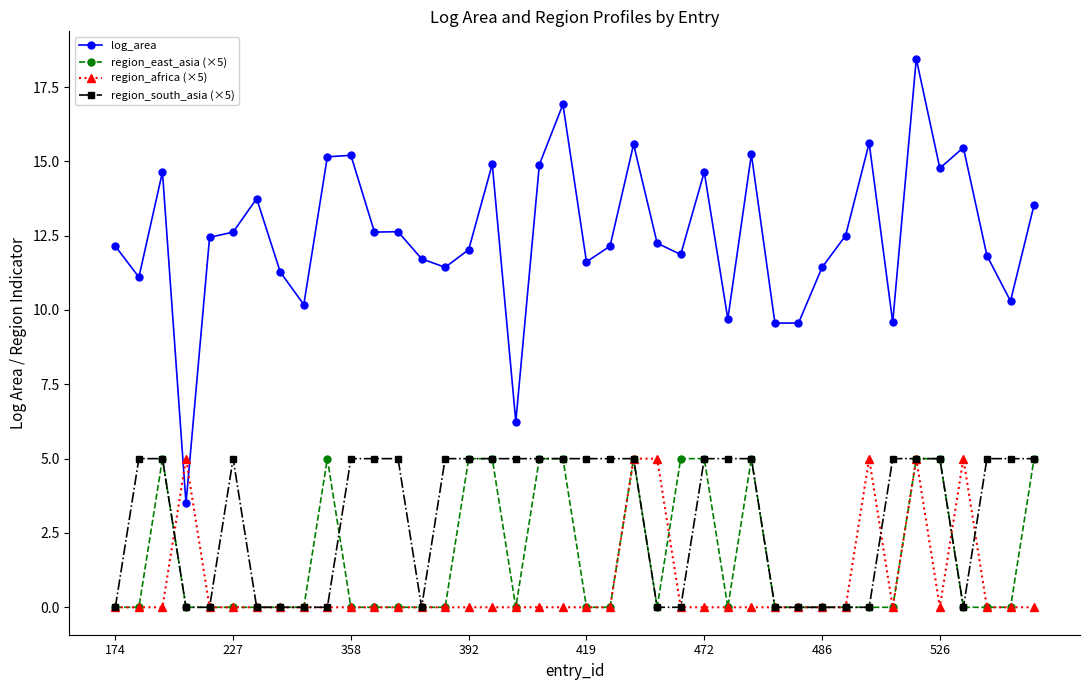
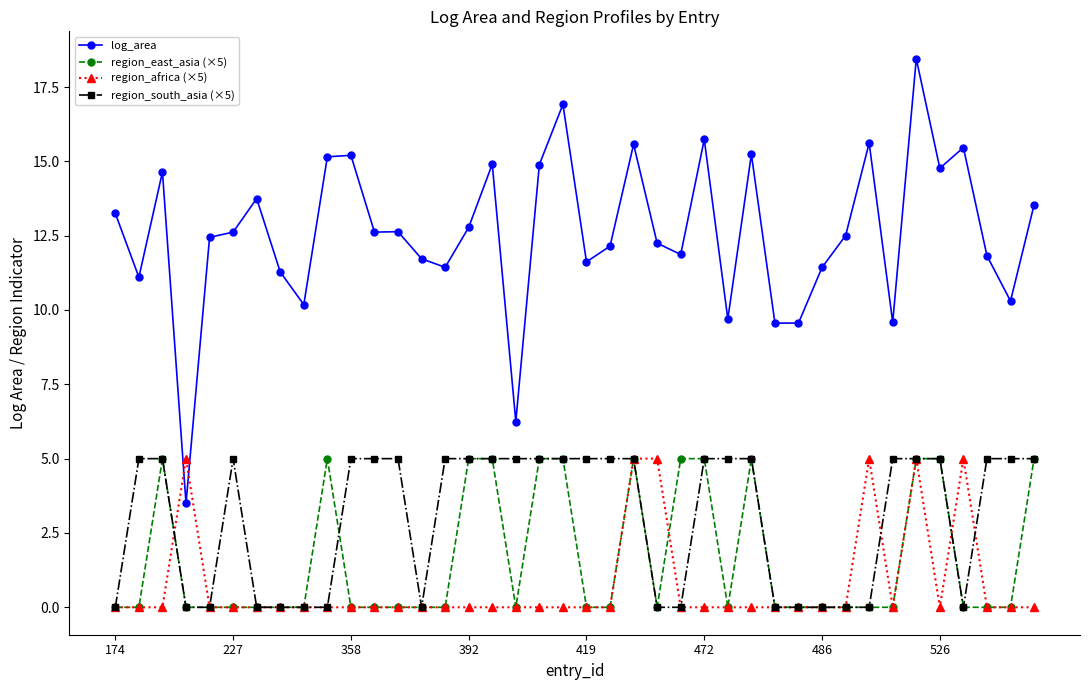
log_area, 174: 12.1 -> 13.2
log_area, 392: 12.0 -> 12.8
log_area, 472: 14.6 -> 15.7
